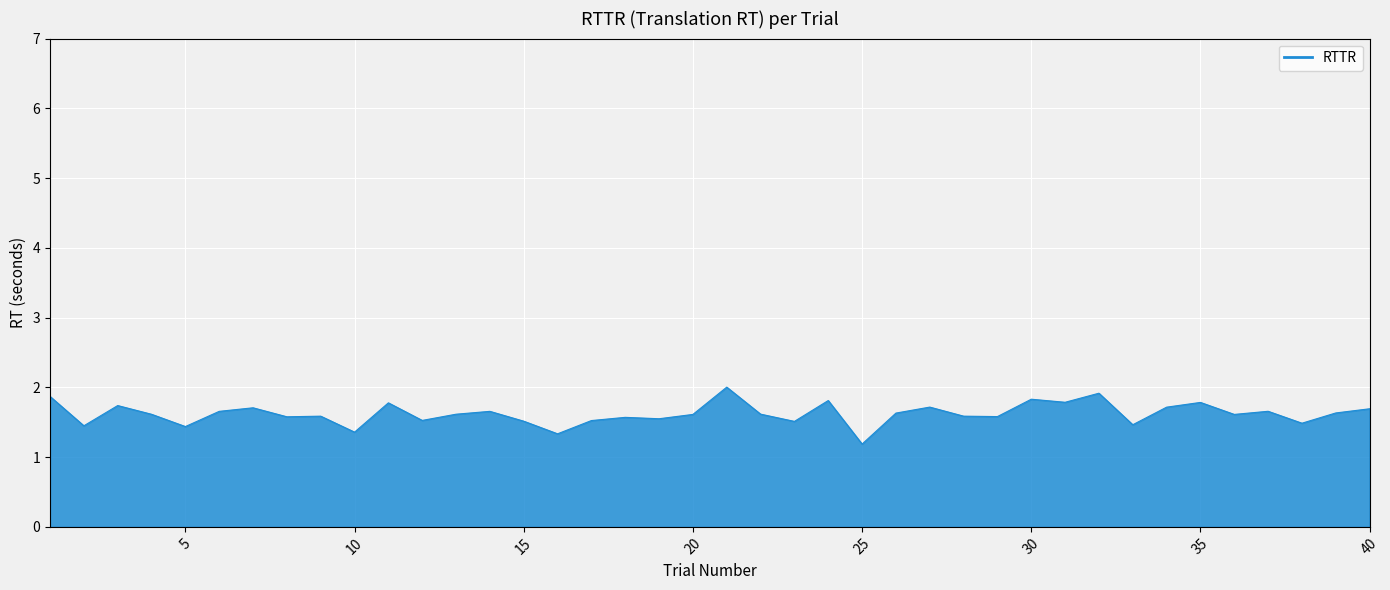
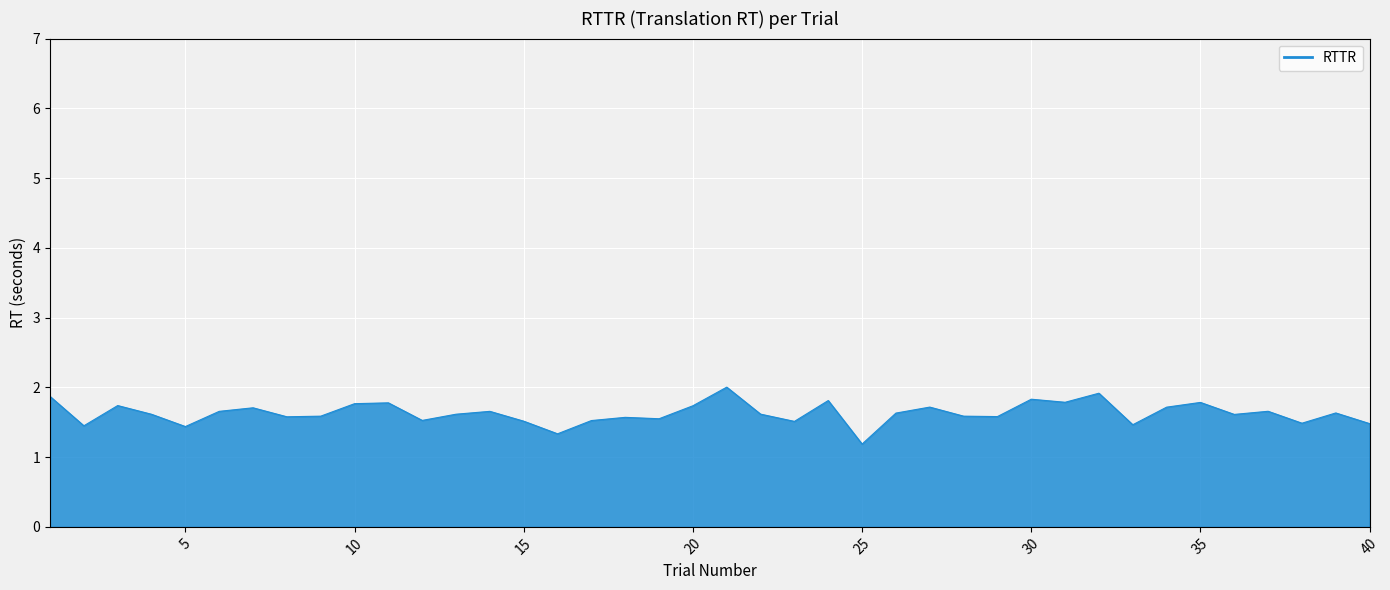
10: 1.4 -> 1.8
20: 1.6 -> 1.7
40: 1.7 -> 1.5
